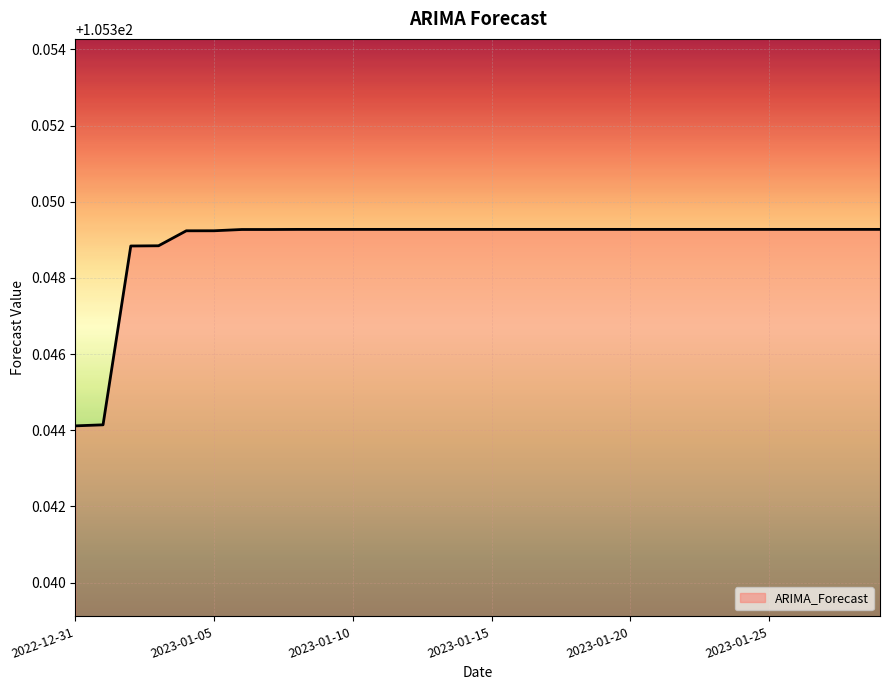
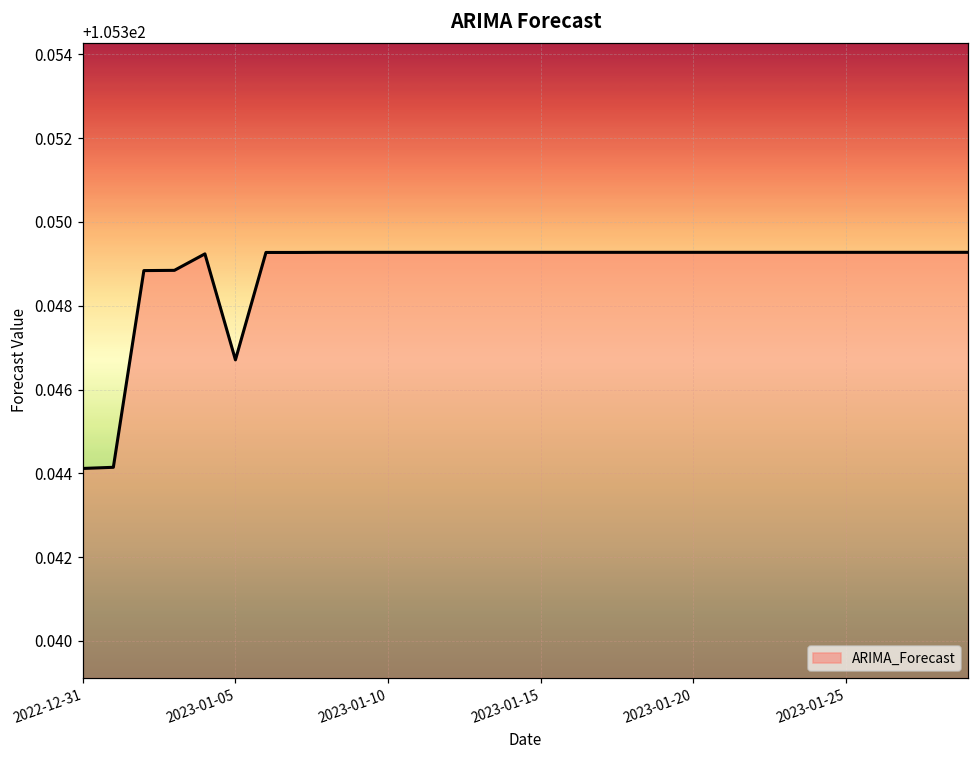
2023-01-05: 105.3492 -> 105.3467
